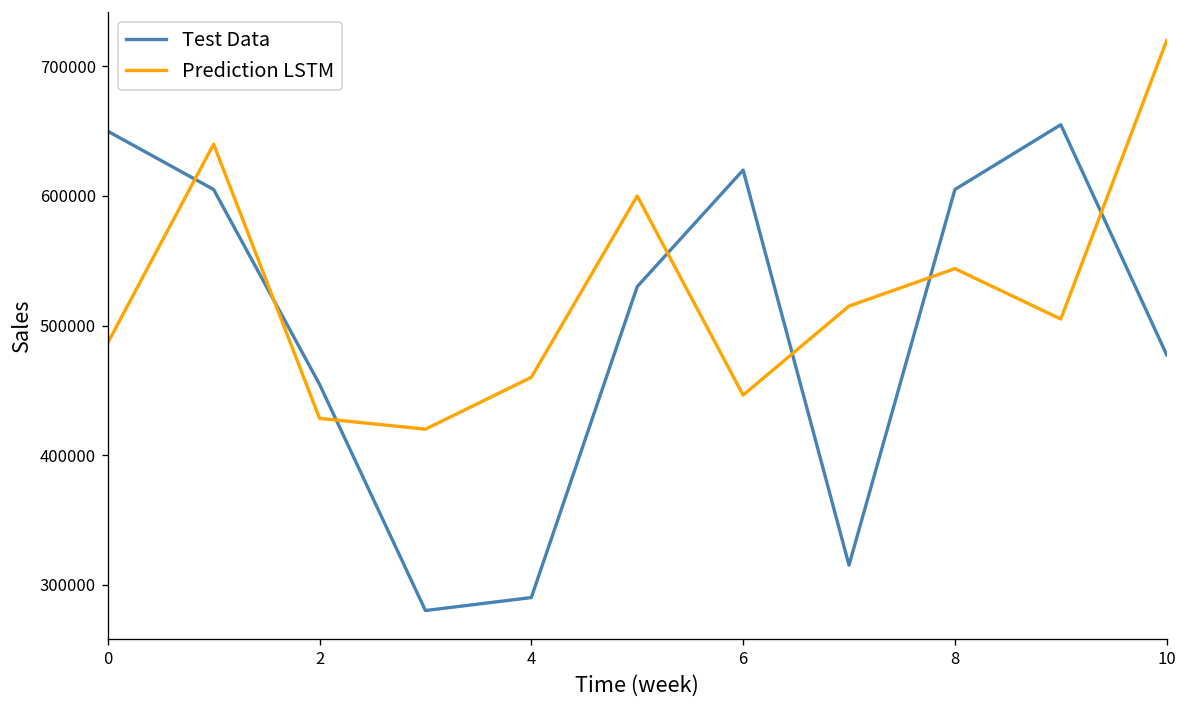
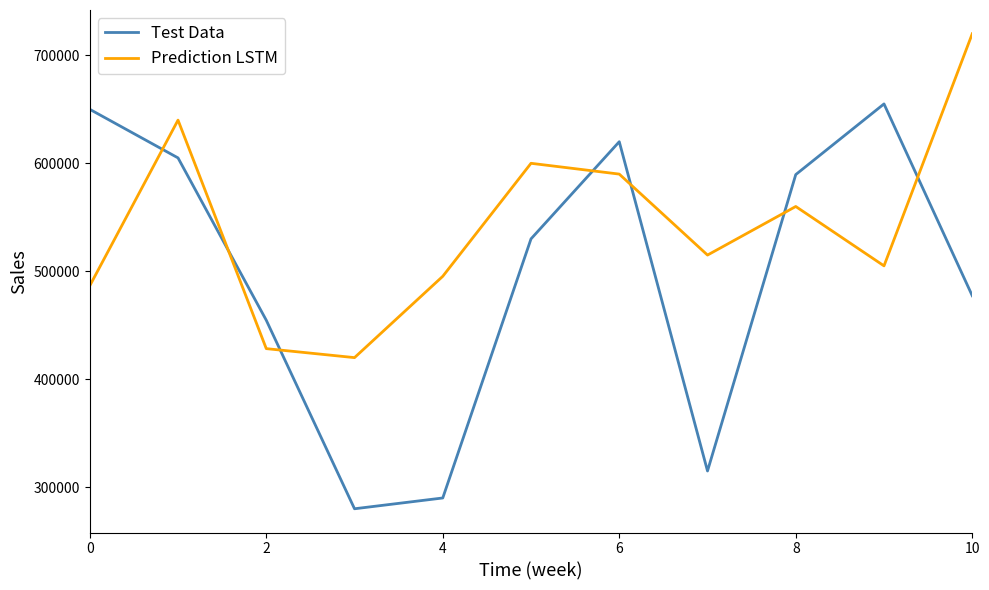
Prediction LSTM, 4: 460000 -> 495000
Prediction LSTM, 6: 446000 -> 590000
Test Data, 8: 605000 -> 590000
Prediction LSTM, 8: 544000 -> 560000
